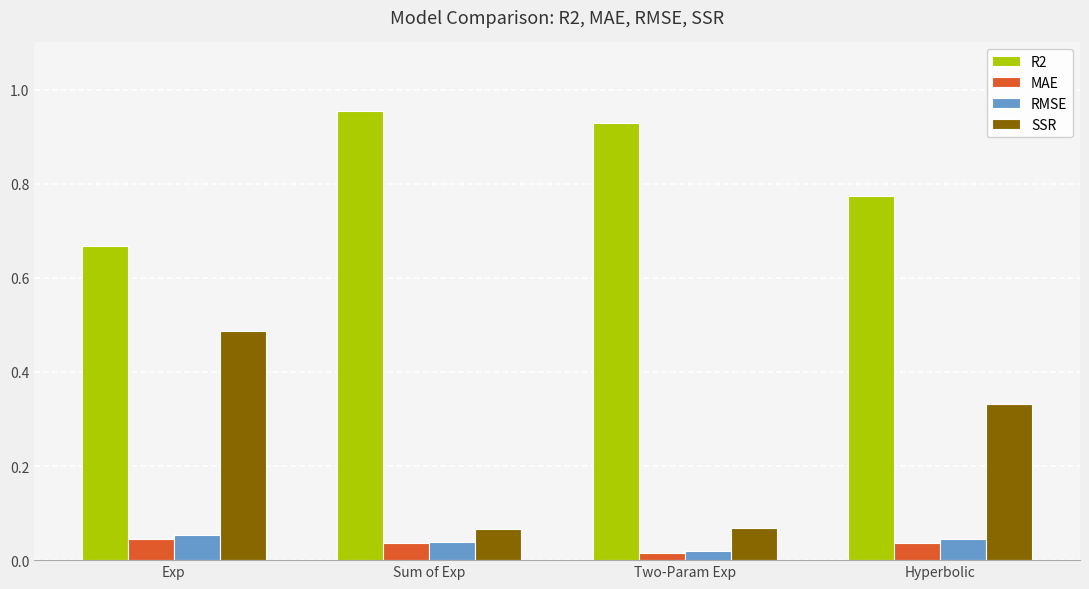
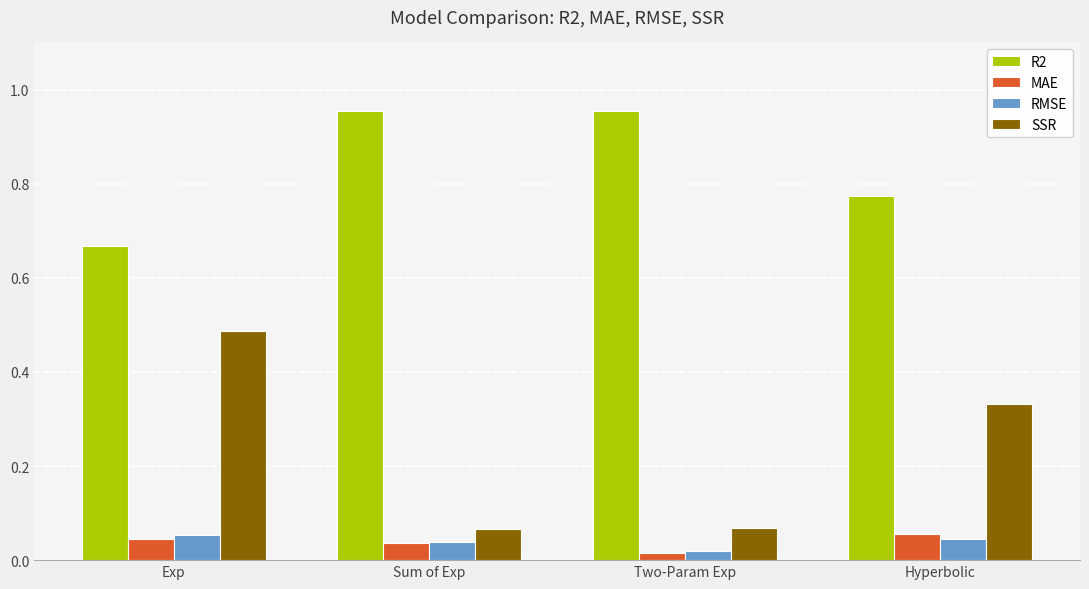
R2, Two-Param Exp: 0.93 -> 0.95
MAE, Hyperbolic: 0.04 -> 0.05
